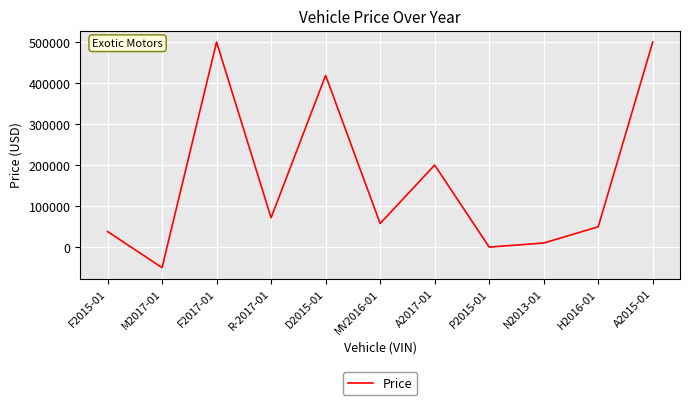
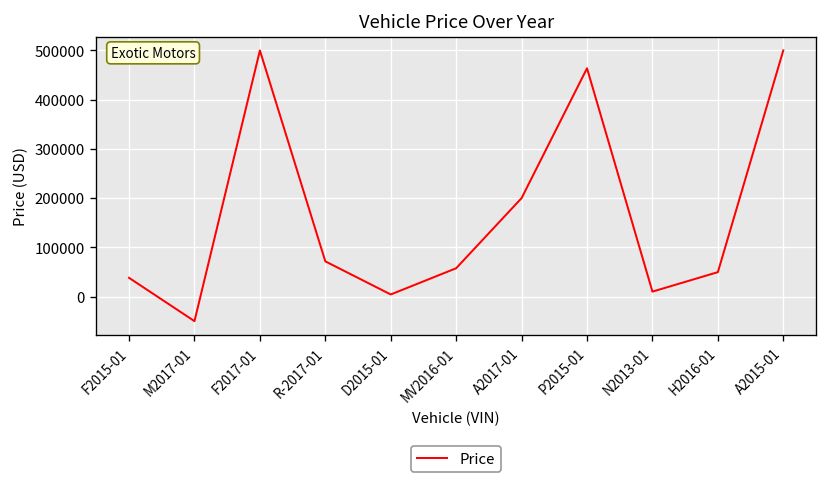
D2015-01: 420000 -> 0
P2015-01: 0 -> 460000
